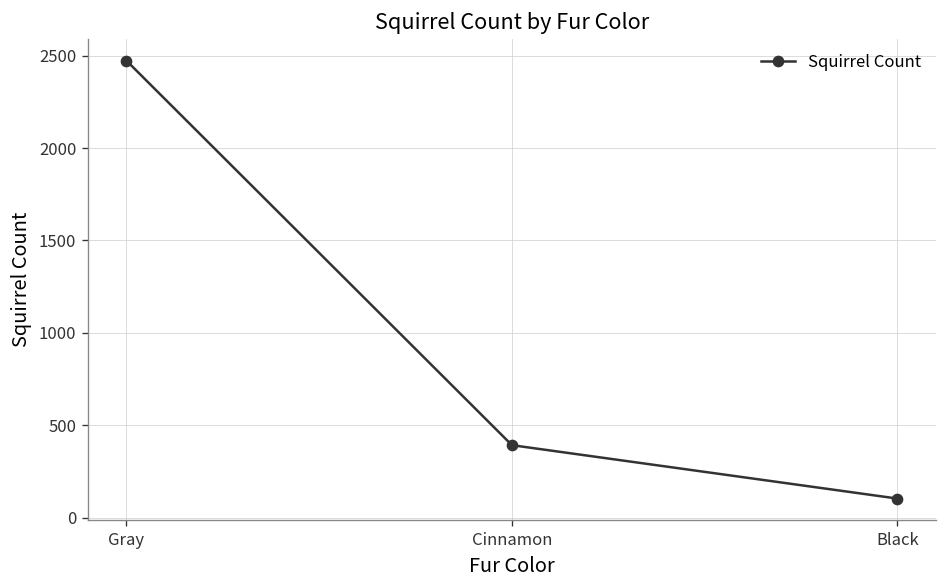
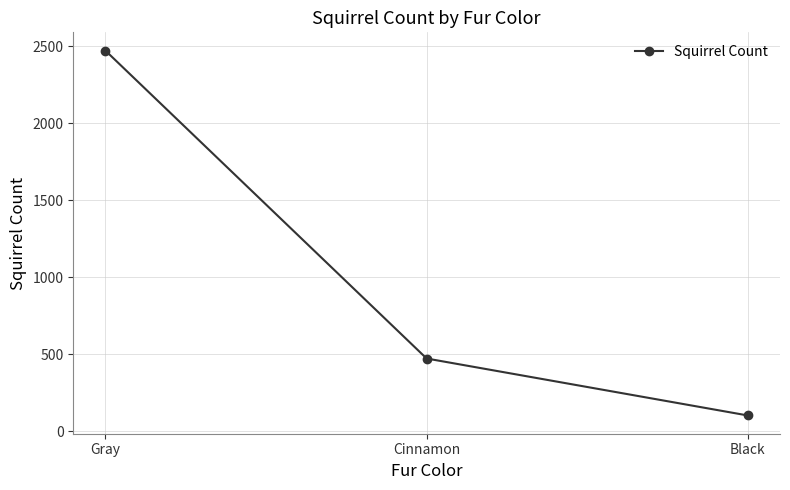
Cinnamon: 390 -> 470
